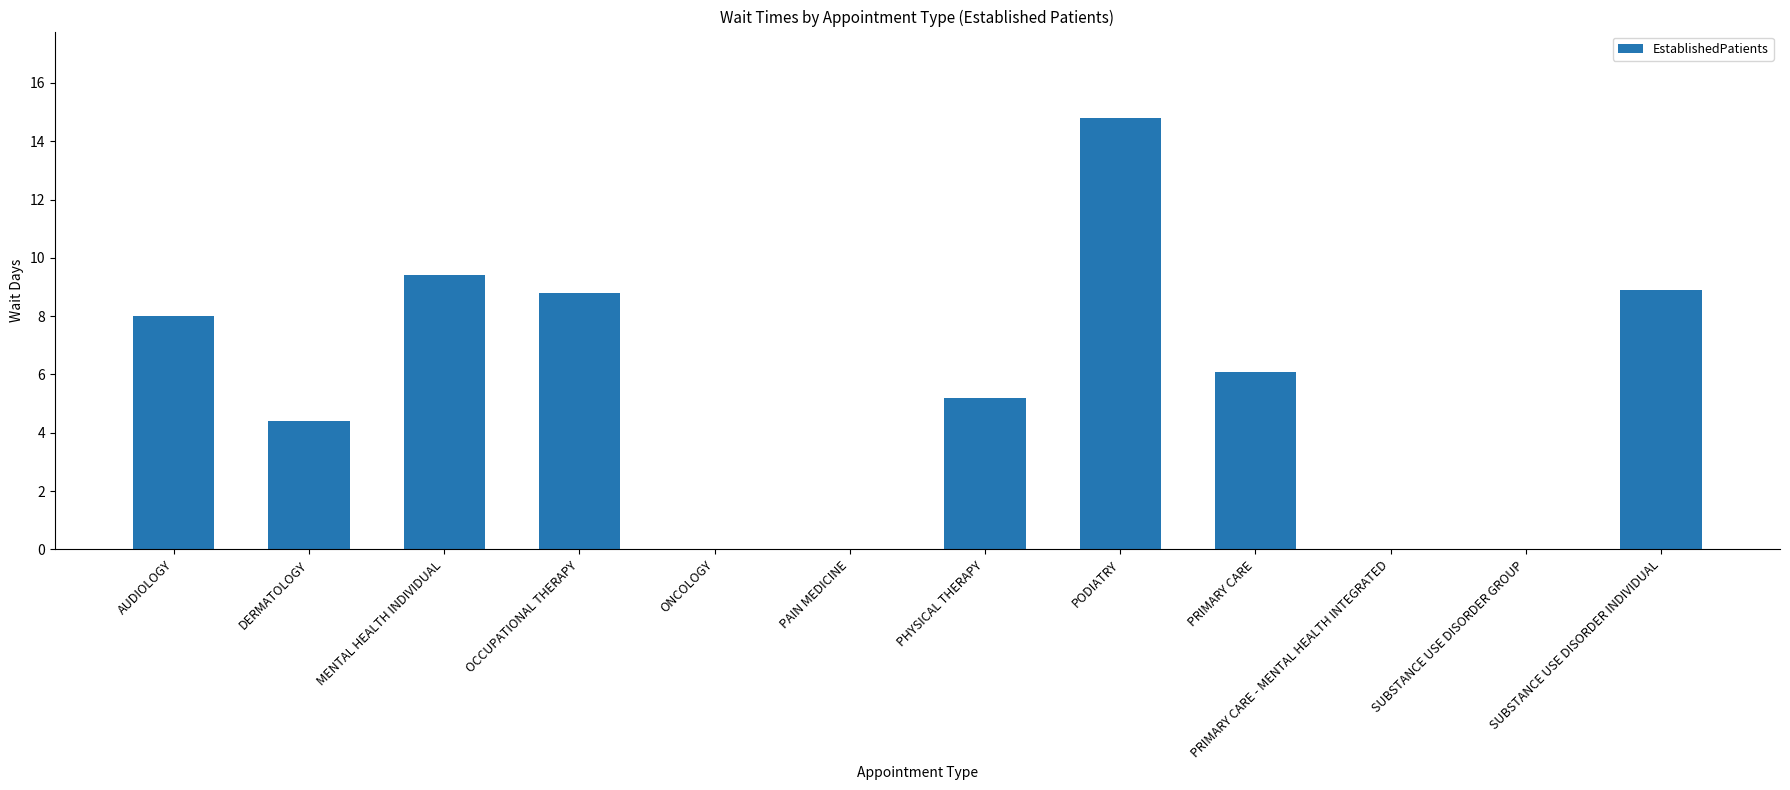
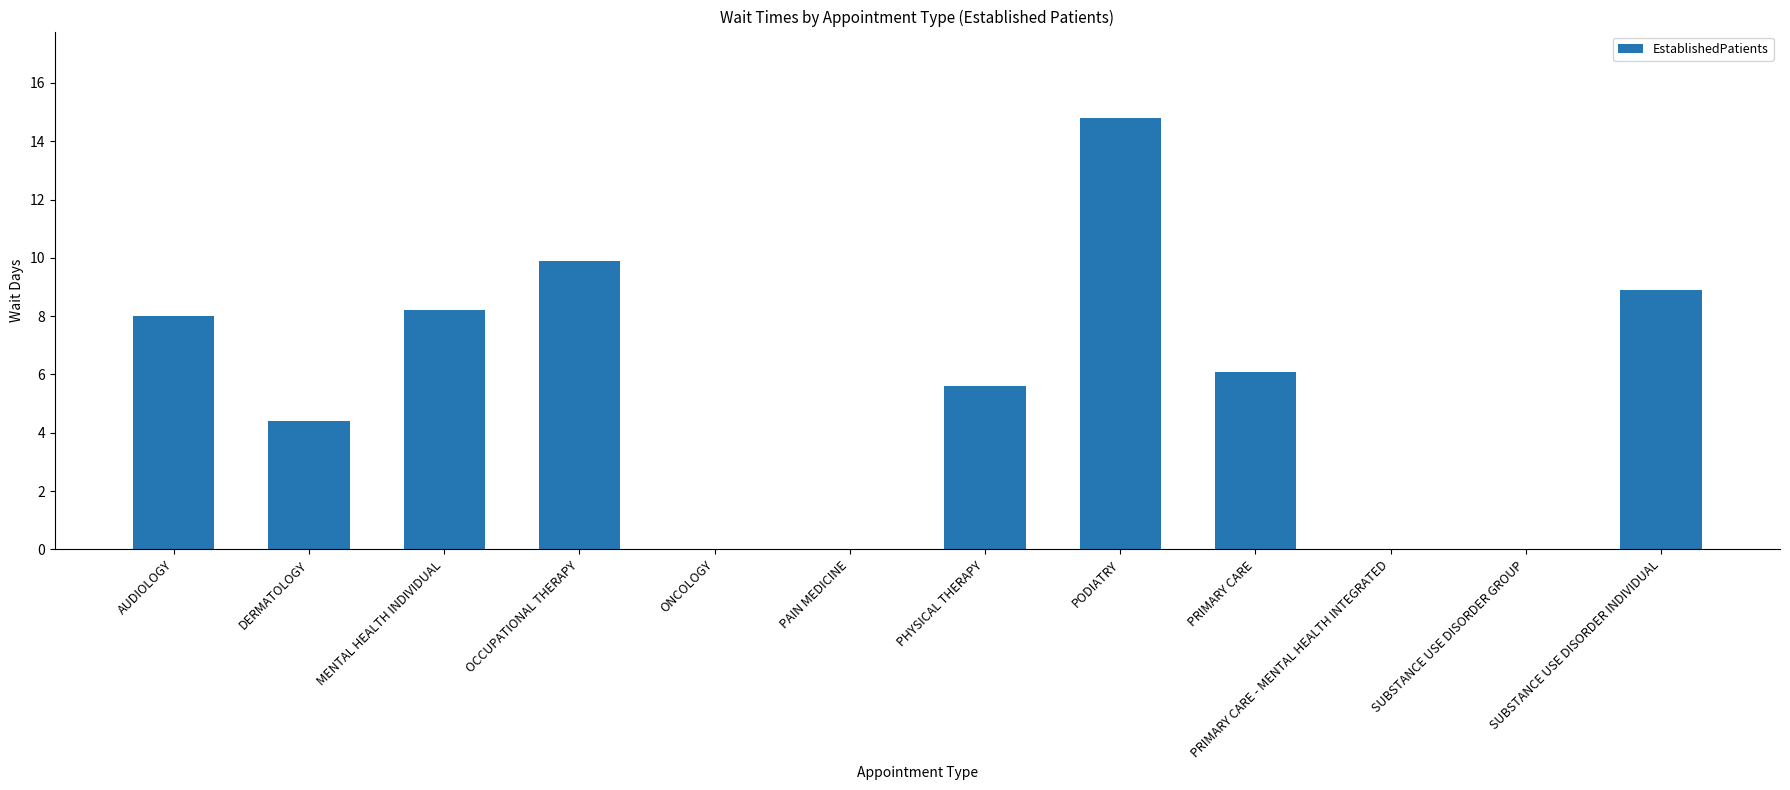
MENTAL HEALTH INDIVIDUAL: 9.4 -> 8.2
OCCUPATIONAL THERAPY: 8.8 -> 9.9
PHYSICAL THERAPY: 5.2 -> 5.6
